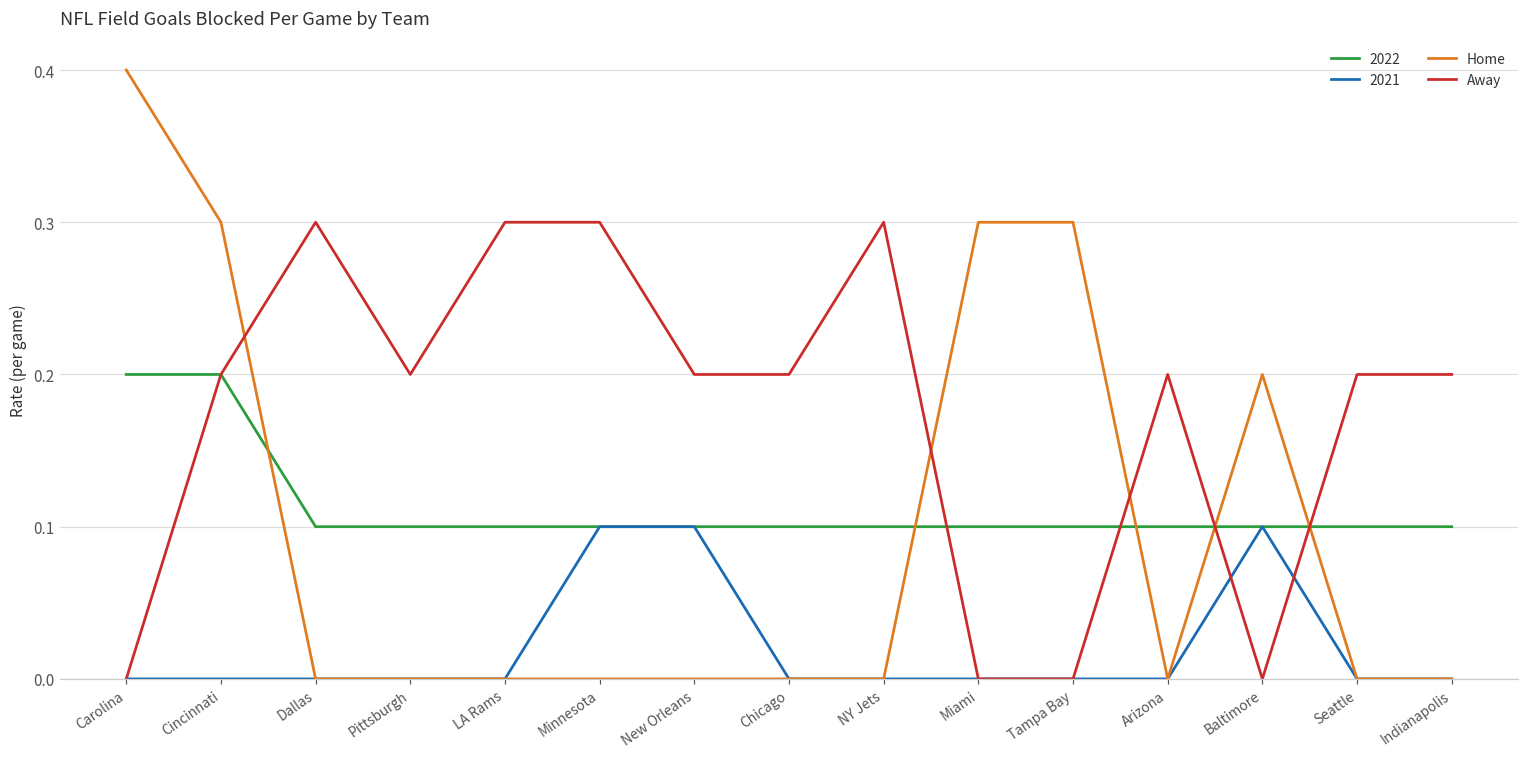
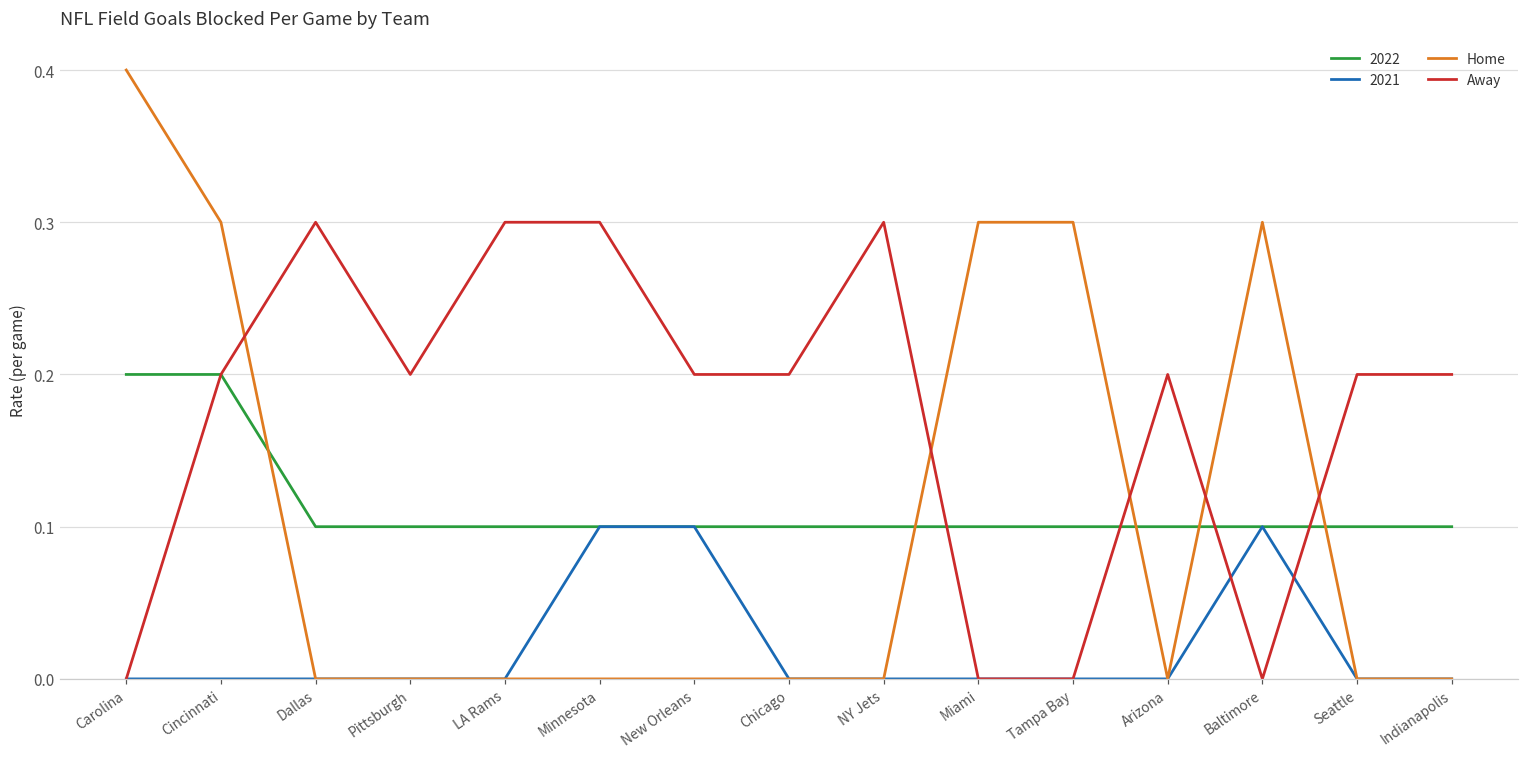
Home, Baltimore: 0.2 -> 0.3
